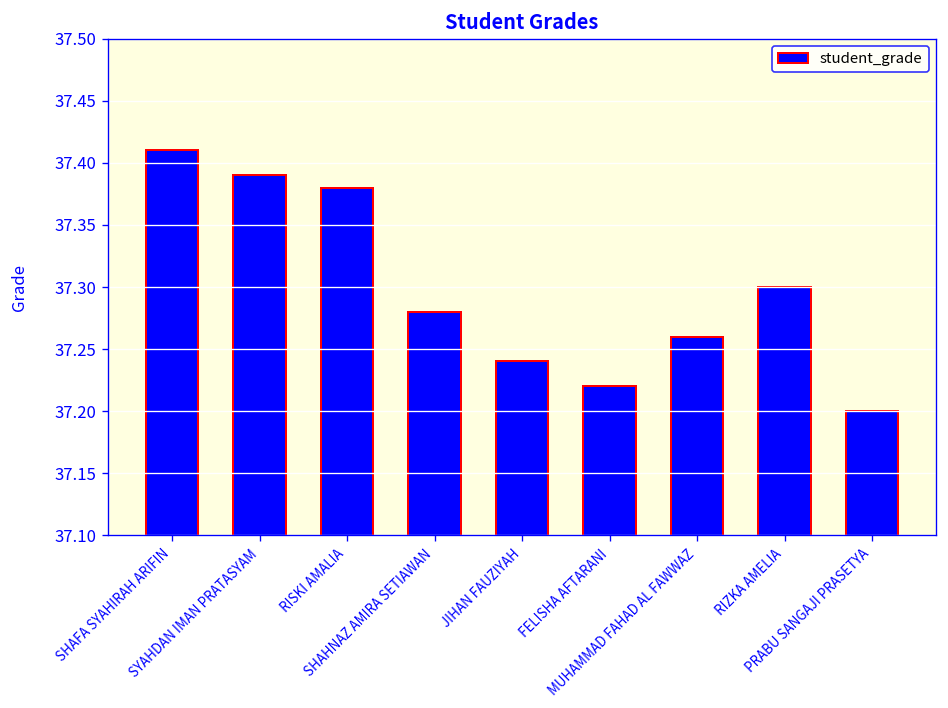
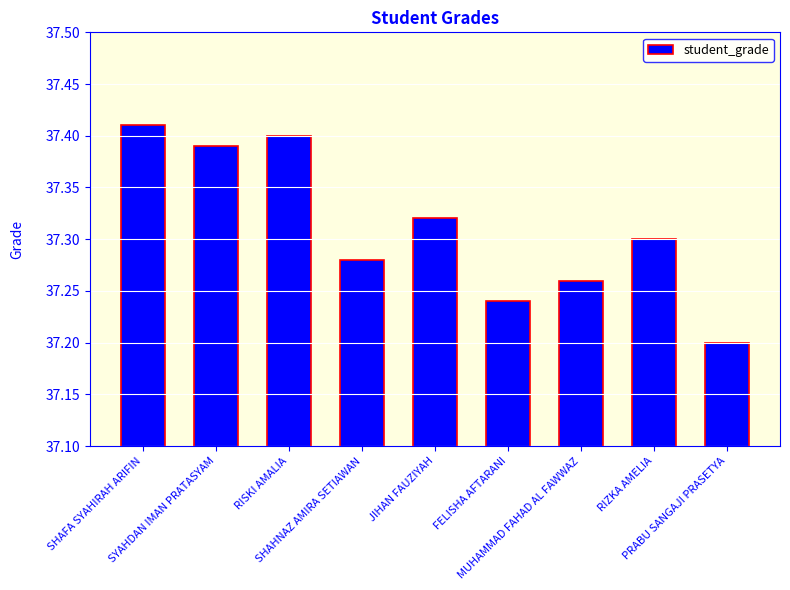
RISKI AMALIA: 37.38 -> 37.40
JIHAN FAUZIYAH: 37.24 -> 37.32
FELISHA AFTARANI: 37.22 -> 37.24
